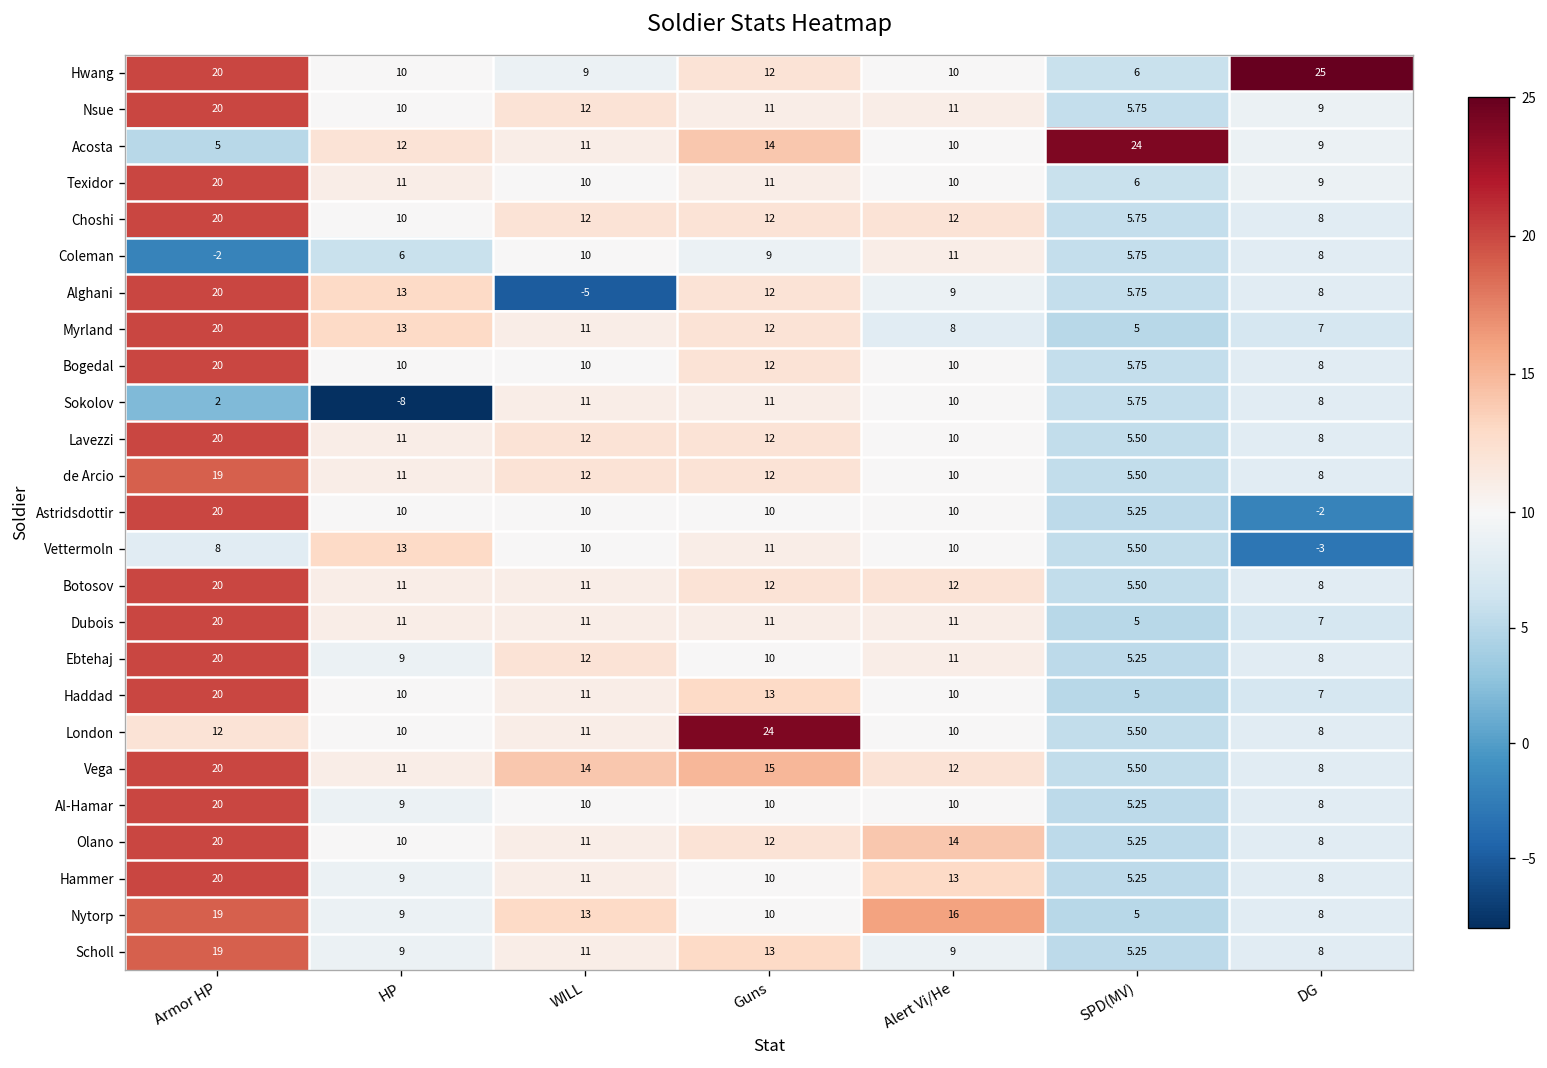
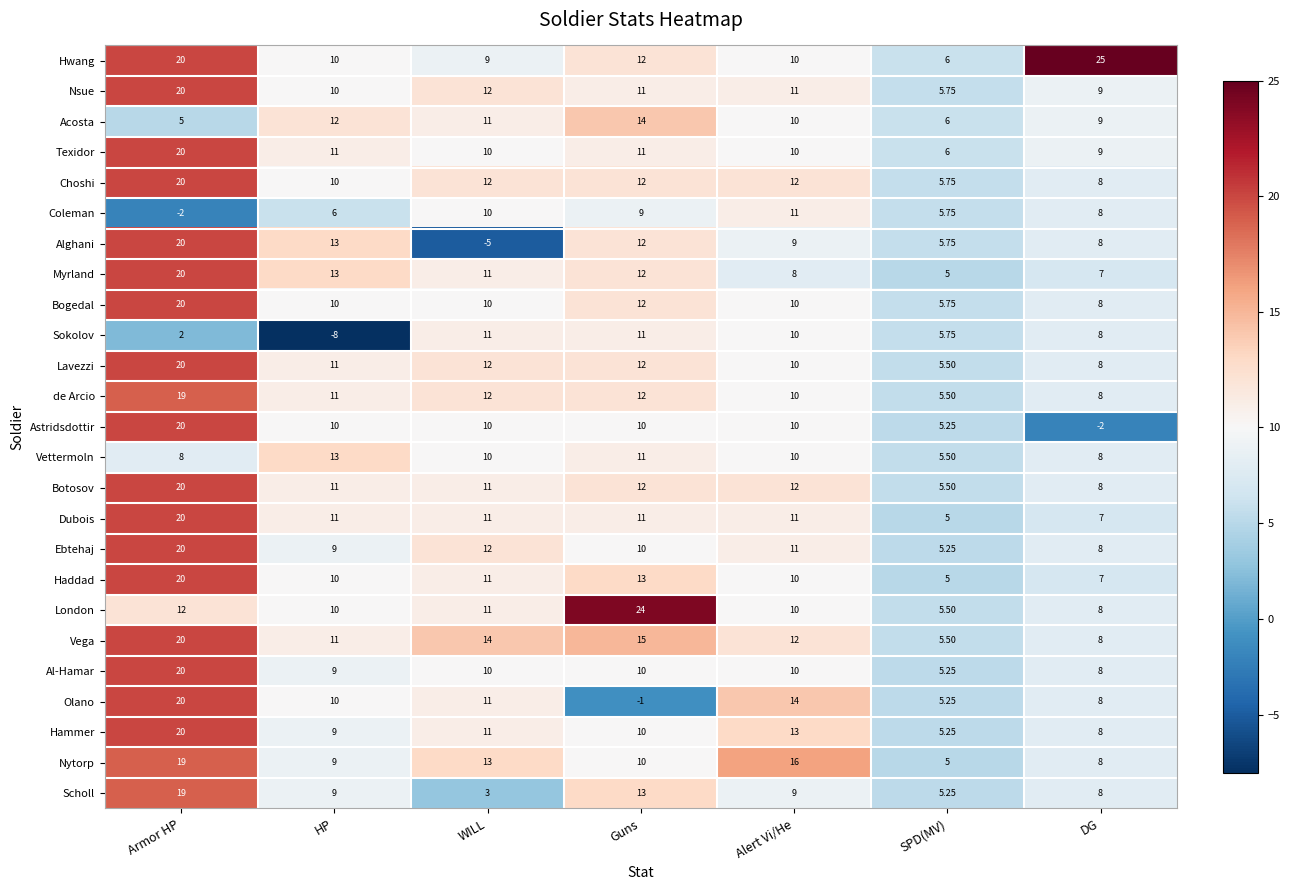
Acosta, SPD(MV): 24 -> 6
Vettermoln, DG: -3 -> 8
Olano, Guns: 12 -> -1
Scholl, WILL: 11 -> 3
